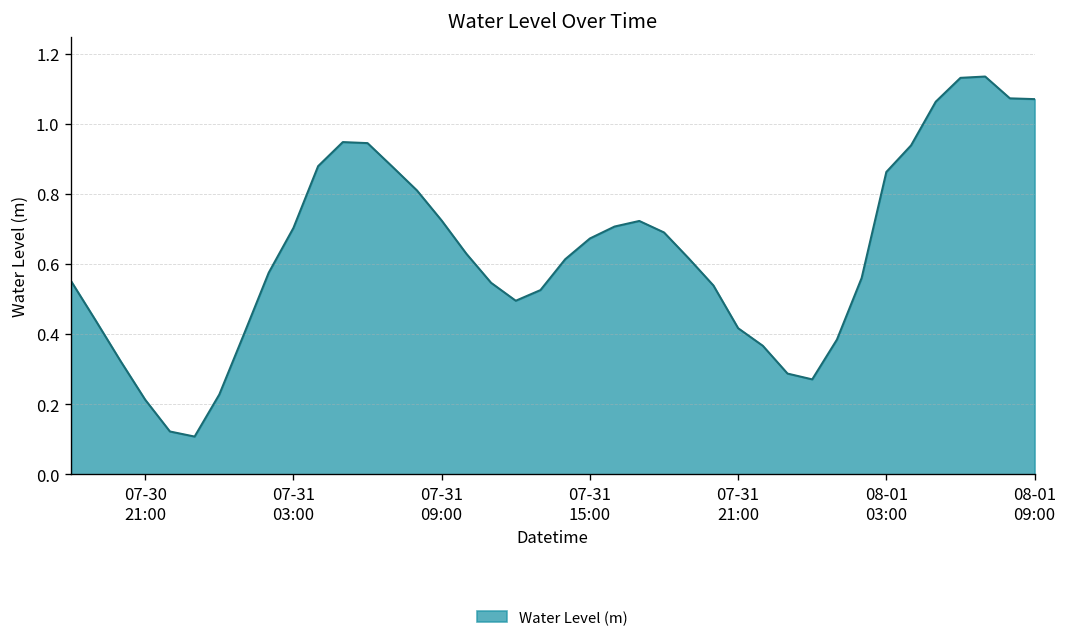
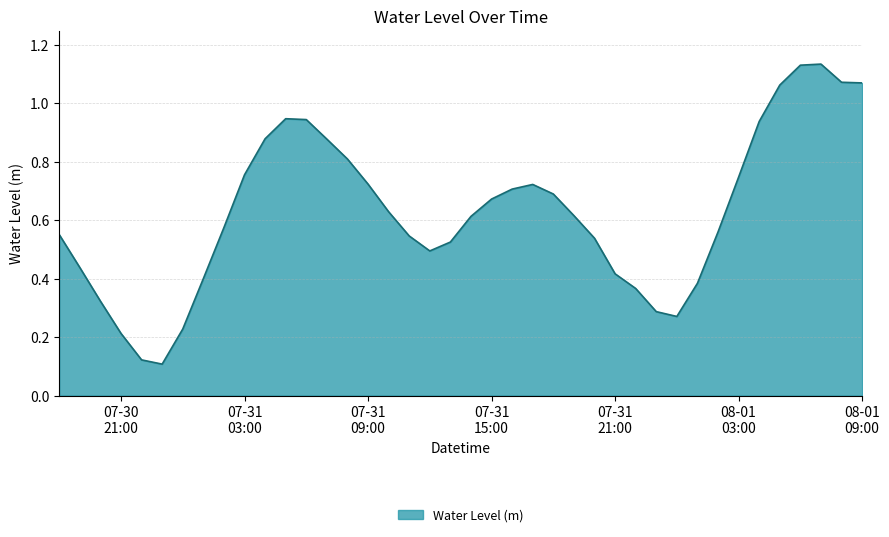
07-31 03:00: 0.70 -> 0.76
08-01 03:00: 0.86 -> 0.75
